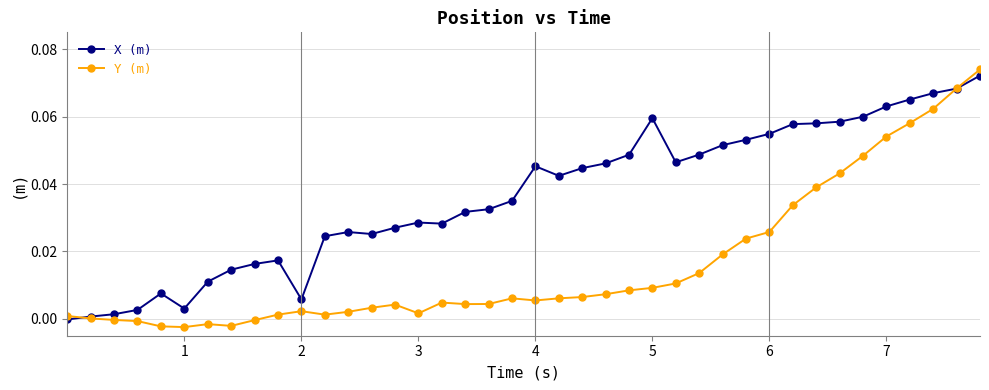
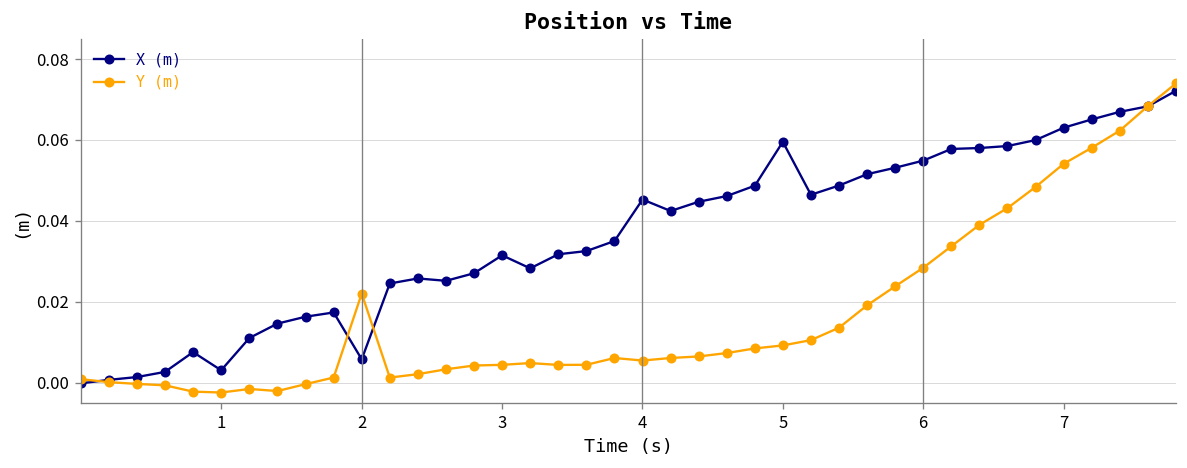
Y (m), 2: 0.002 -> 0.022
X (m), 3: 0.029 -> 0.031
Y (m), 3: 0.002 -> 0.004
Y (m), 6: 0.026 -> 0.028
